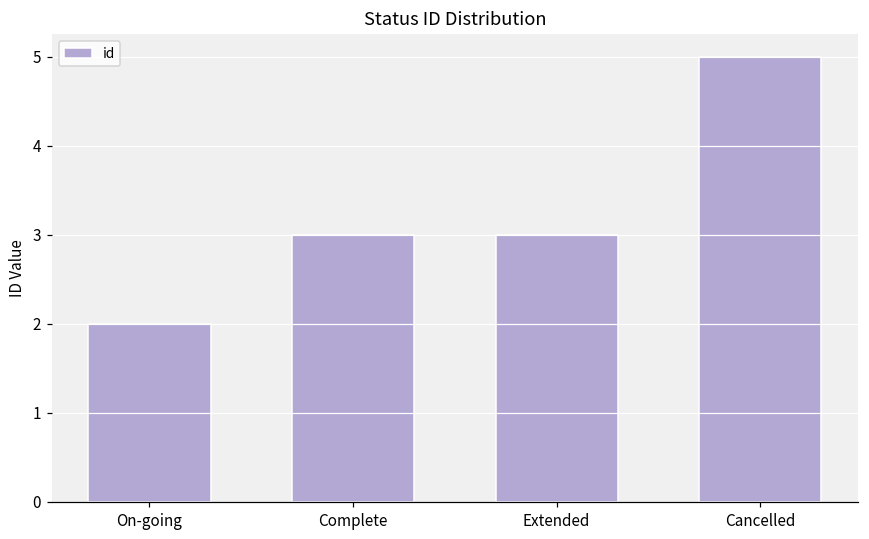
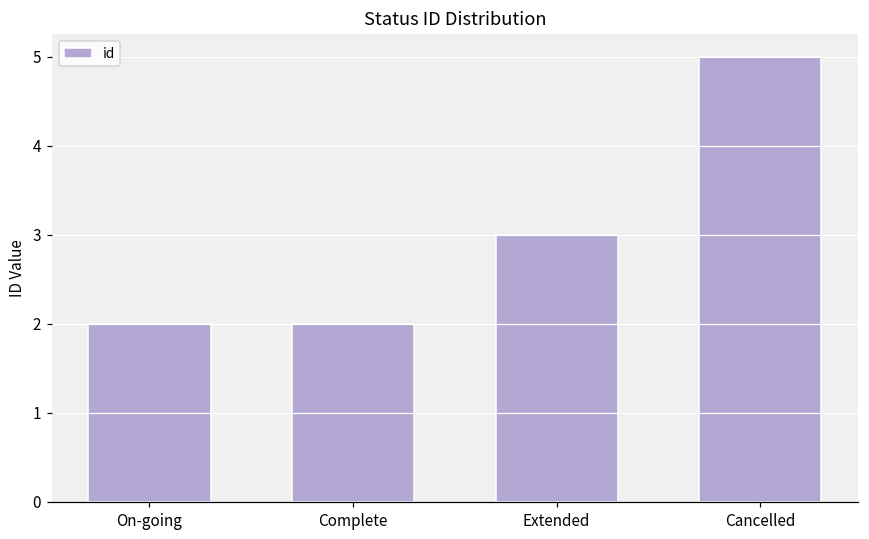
Complete: 3 -> 2
